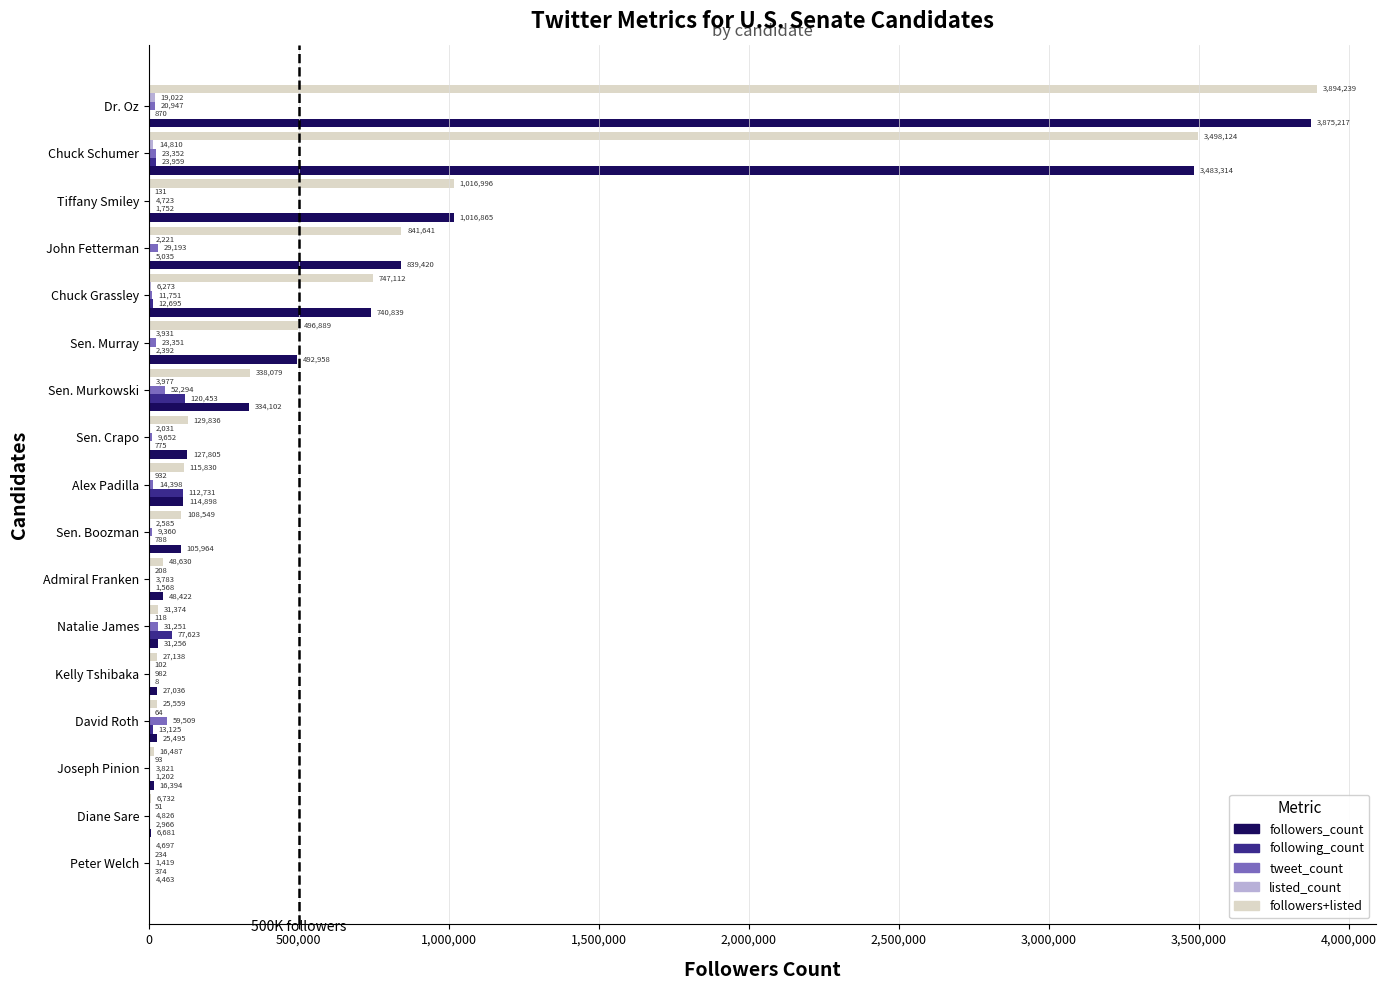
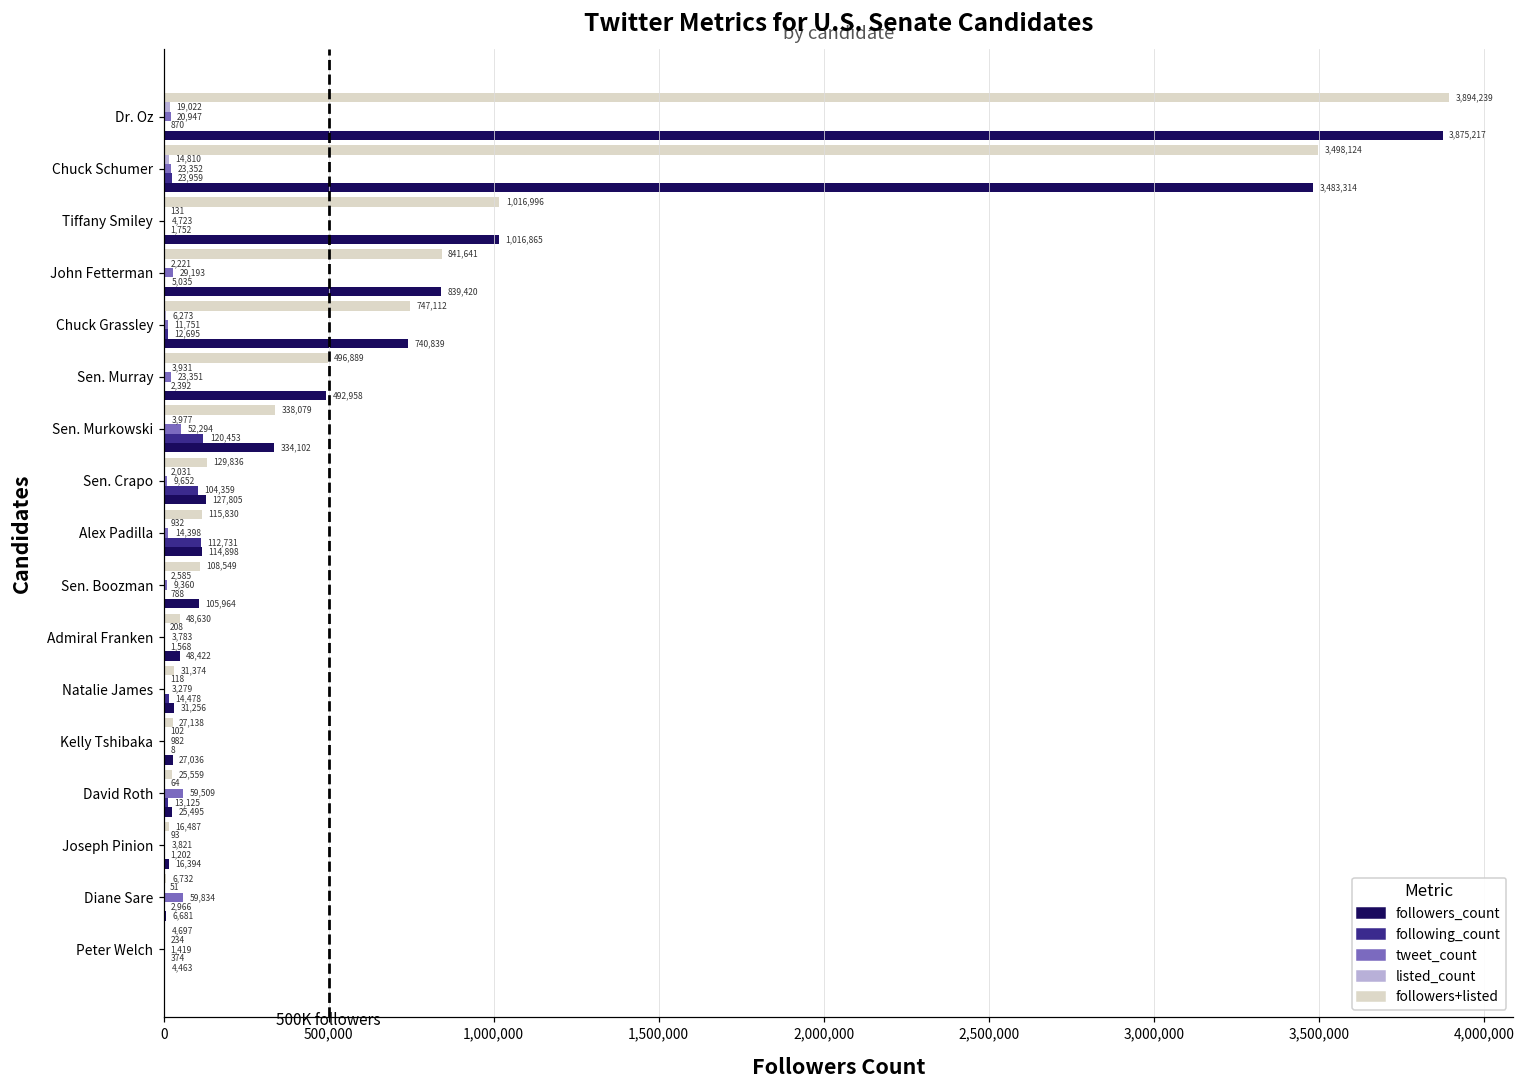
following_count, Sen. Crapo: 775 -> 104,359
tweet_count, Natalie James: 31,251 -> 3,279
following_count, Natalie James: 77,623 -> 14,478
tweet_count, Diane Sare: 4,826 -> 59,834
